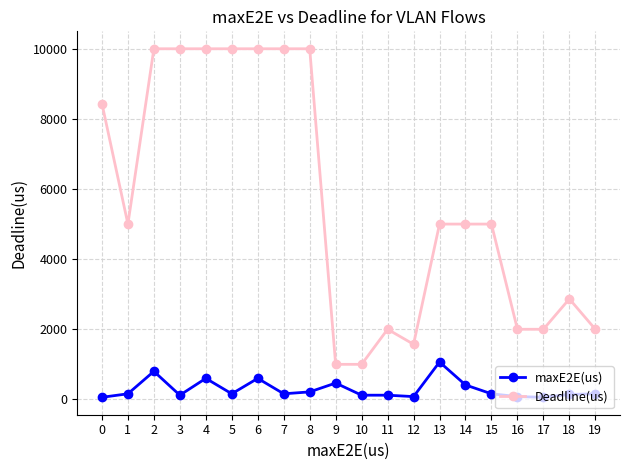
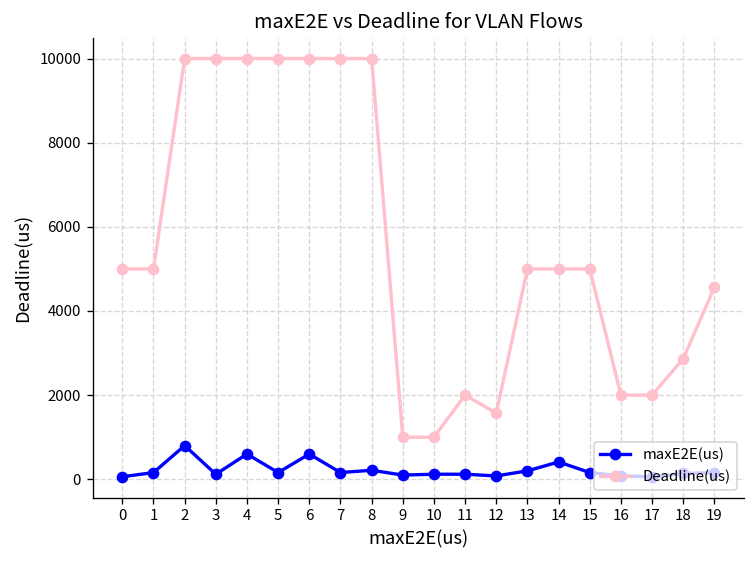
Deadline(us), 0: 8400 -> 5000
maxE2E(us), 9: 500 -> 100
maxE2E(us), 13: 1100 -> 200
Deadline(us), 19: 2000 -> 4600
